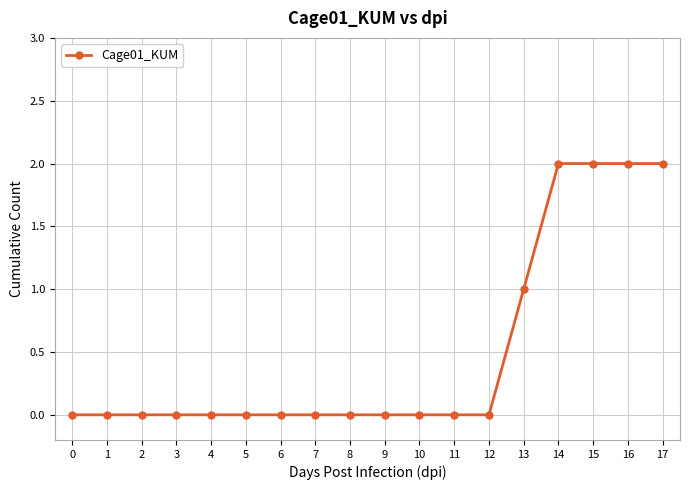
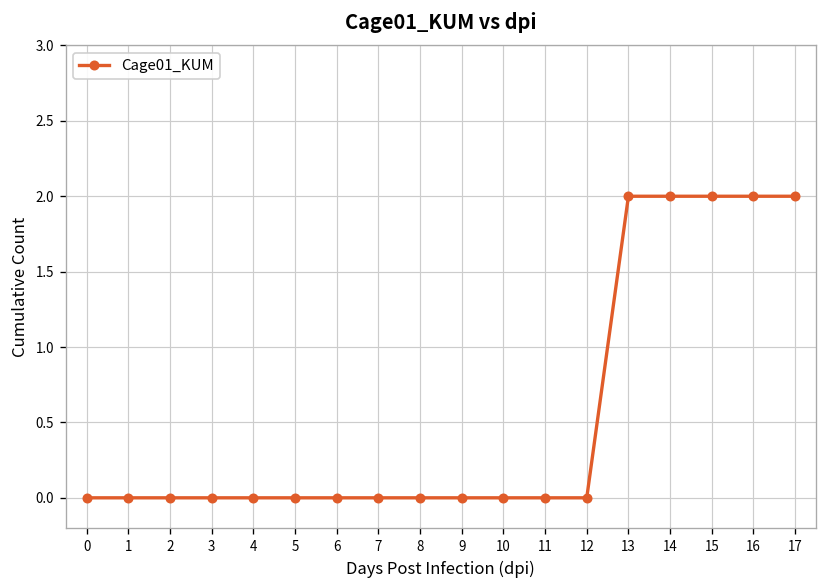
13: 1 -> 2
